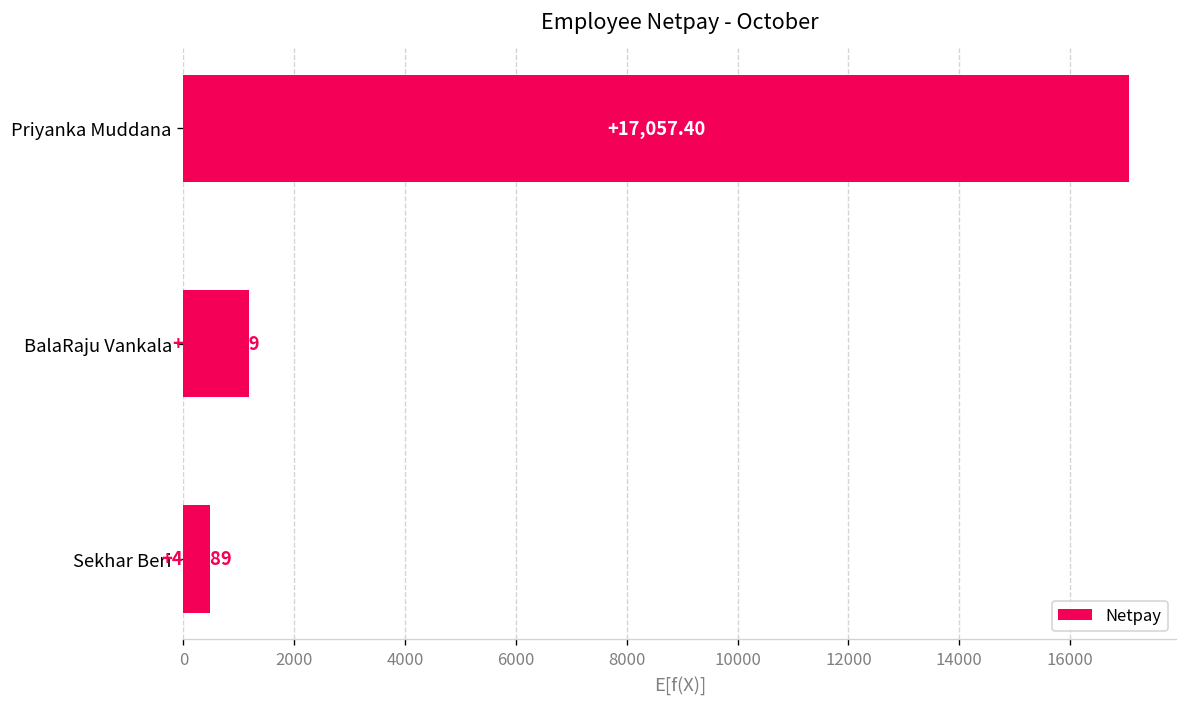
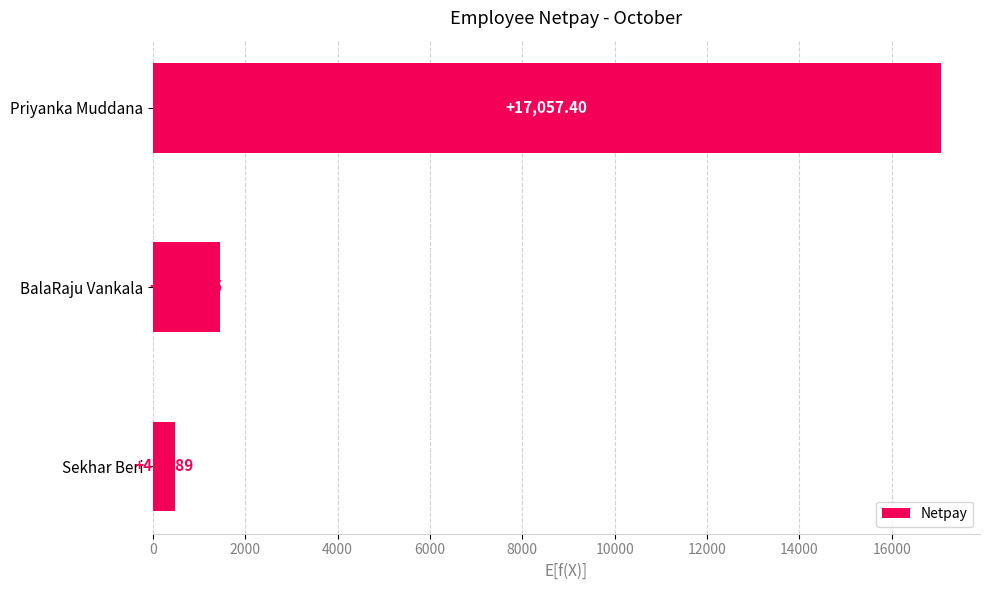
BalaRaju Vankala: 1200 -> 1400
